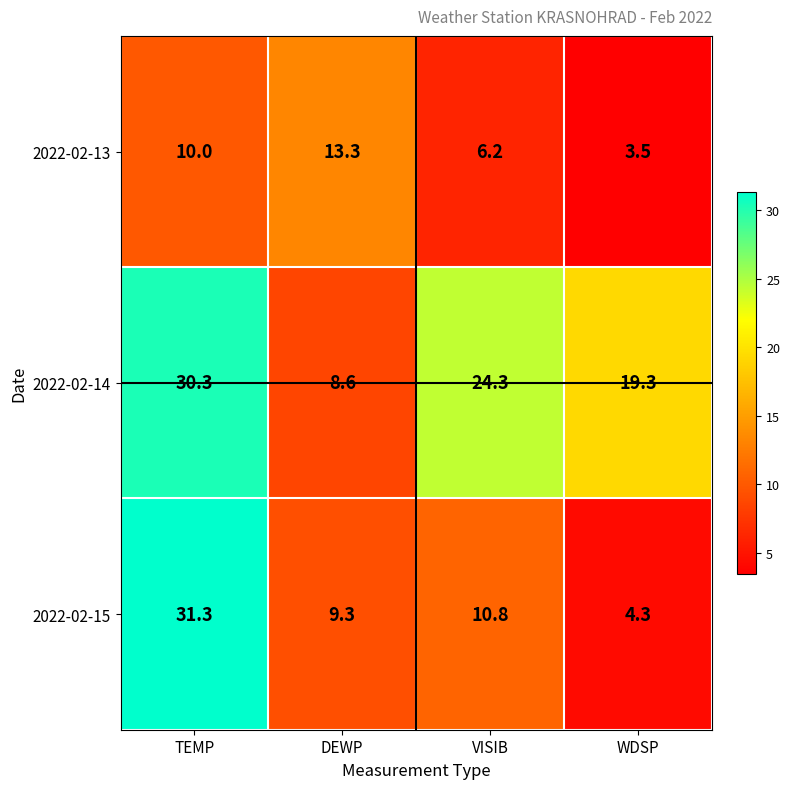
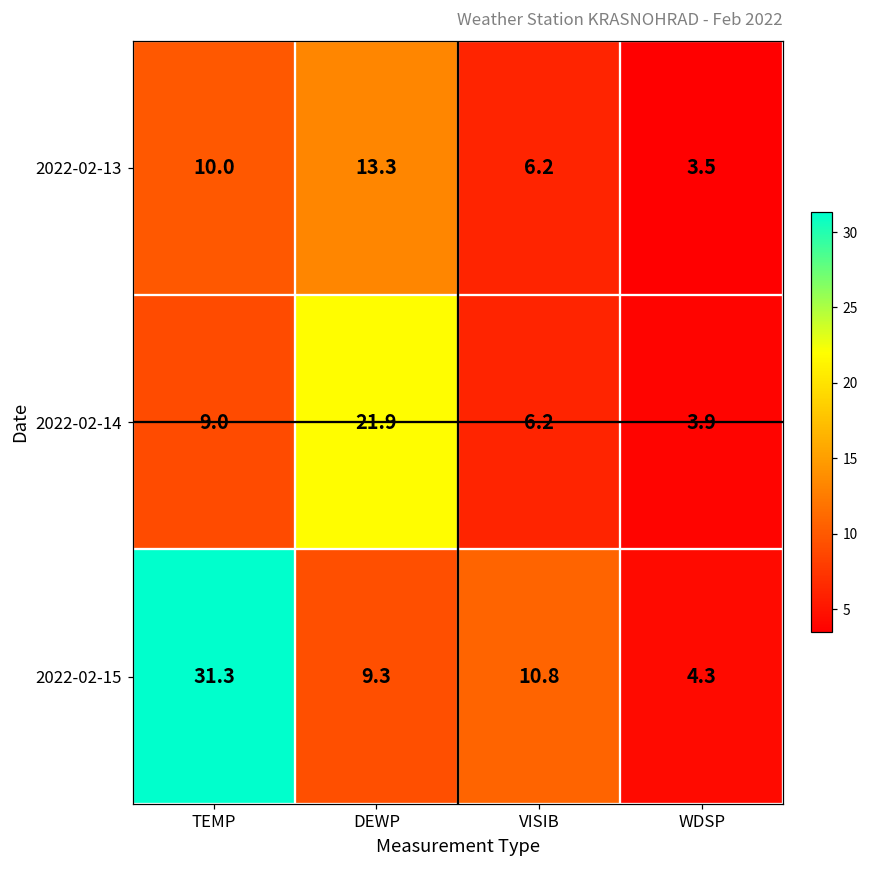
2022-02-14, TEMP: 30.3 -> 9.0
2022-02-14, DEWP: 8.6 -> 21.9
2022-02-14, VISIB: 24.3 -> 6.2
2022-02-14, WDSP: 19.3 -> 3.9
